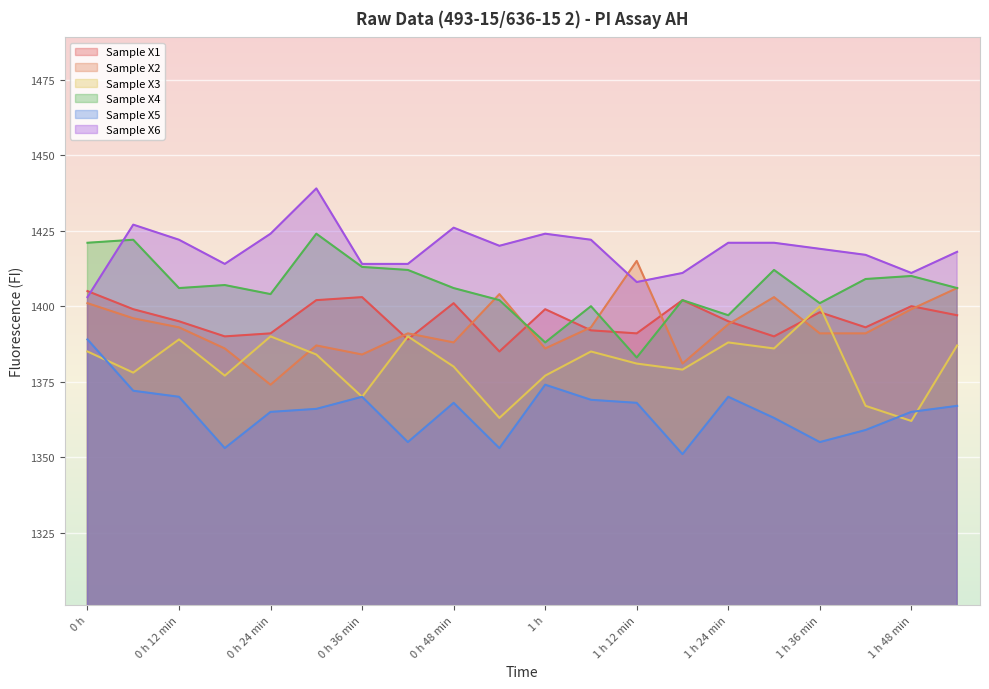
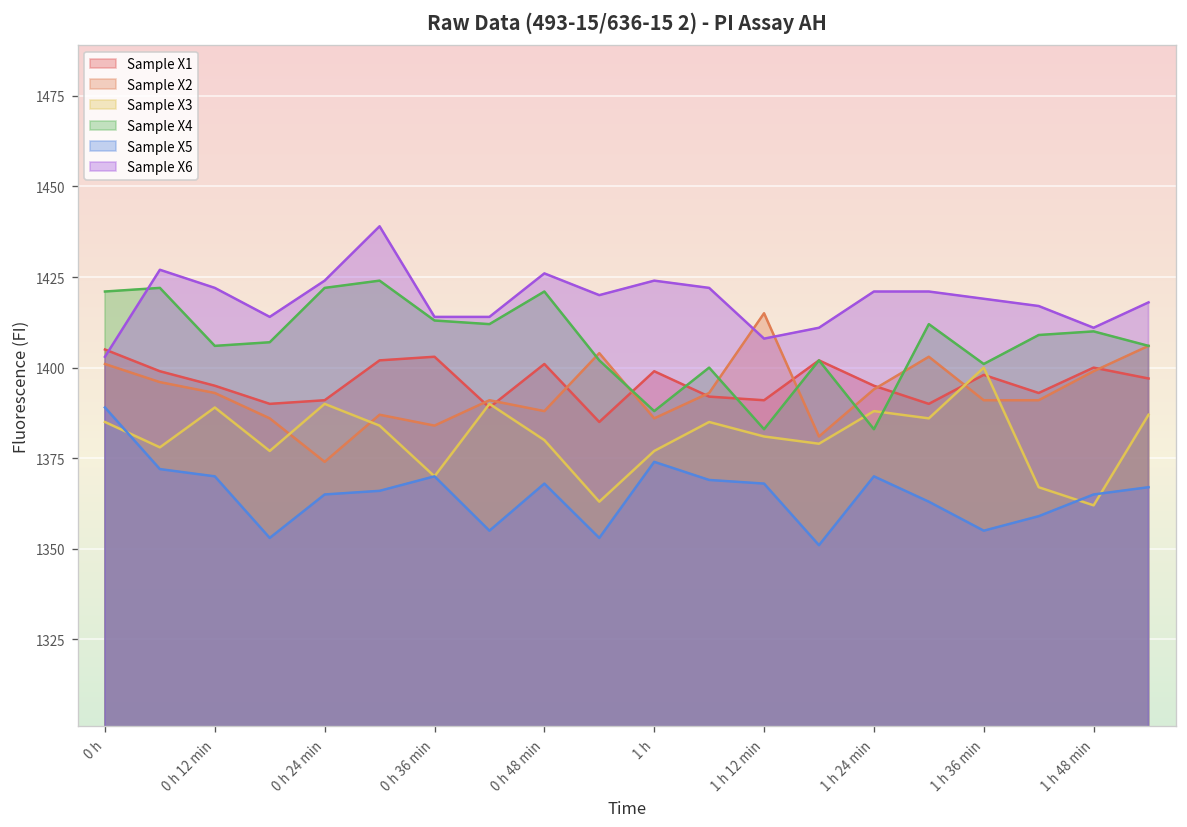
Sample X4, 0 h 24 min: 1404 -> 1422
Sample X4, 0 h 48 min: 1406 -> 1421
Sample X4, 1 h 24 min: 1397 -> 1383
